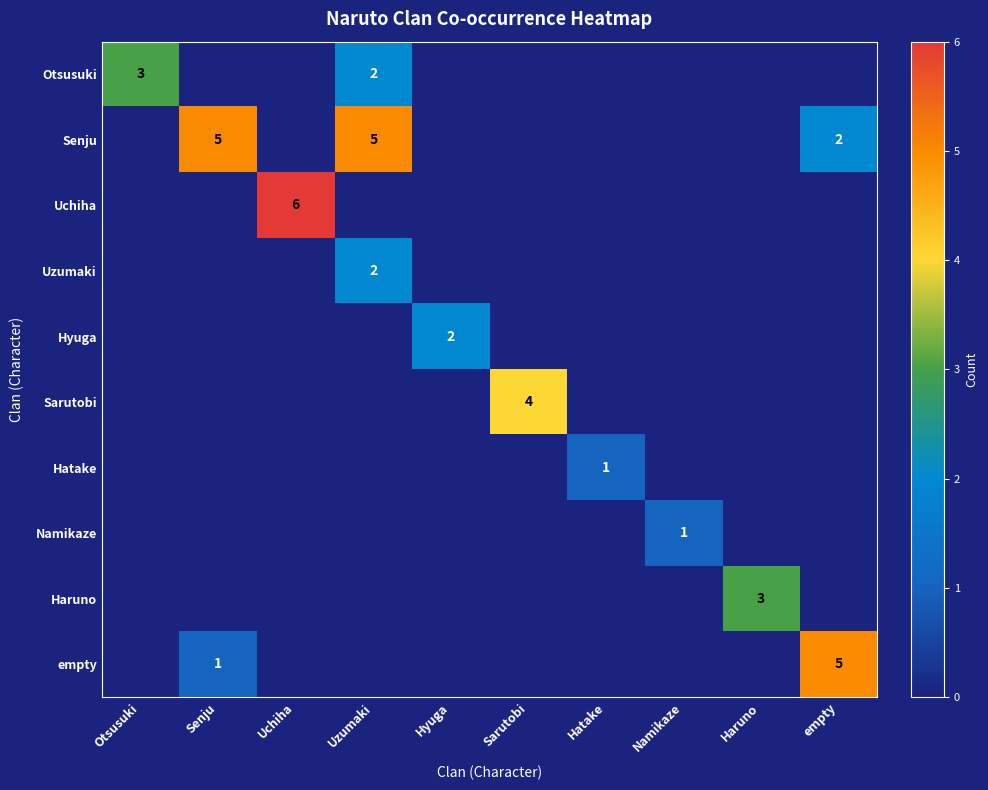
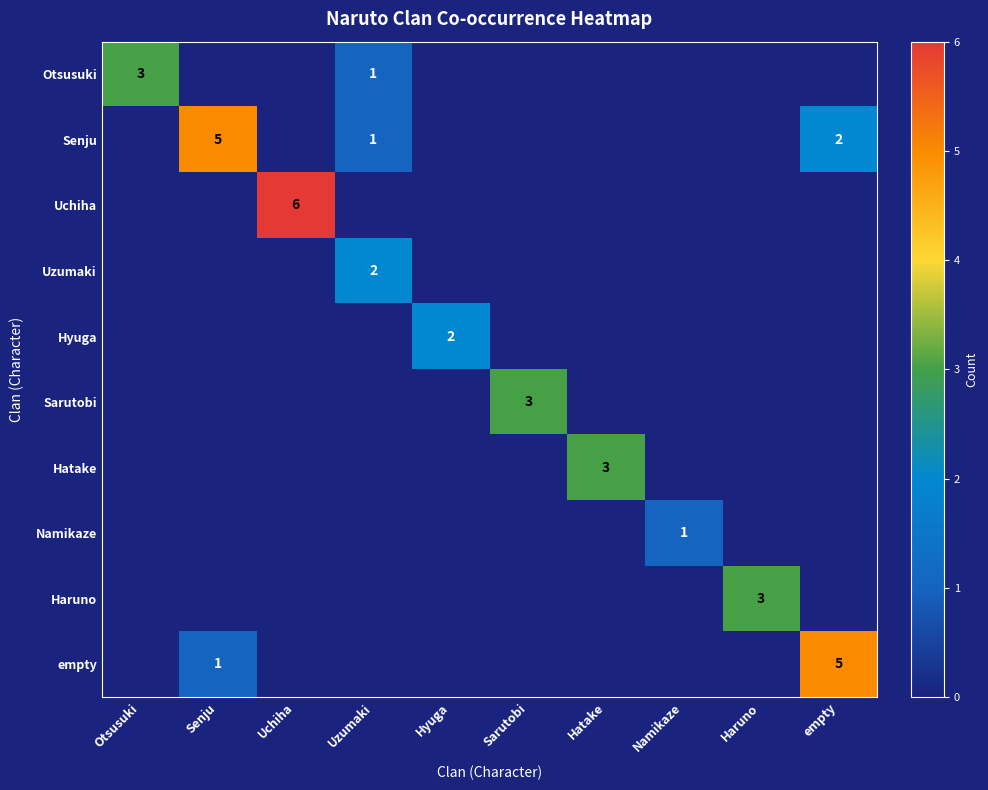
Otsusuki, Uzumaki: 2 -> 1
Senju, Uzumaki: 5 -> 1
Sarutobi, Sarutobi: 4 -> 3
Hatake, Hatake: 1 -> 3
